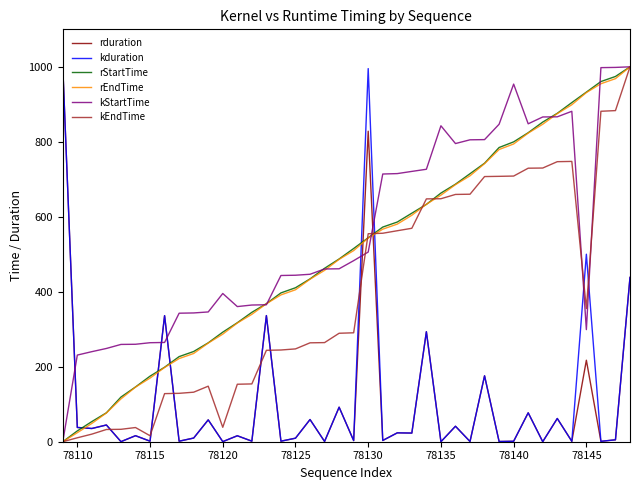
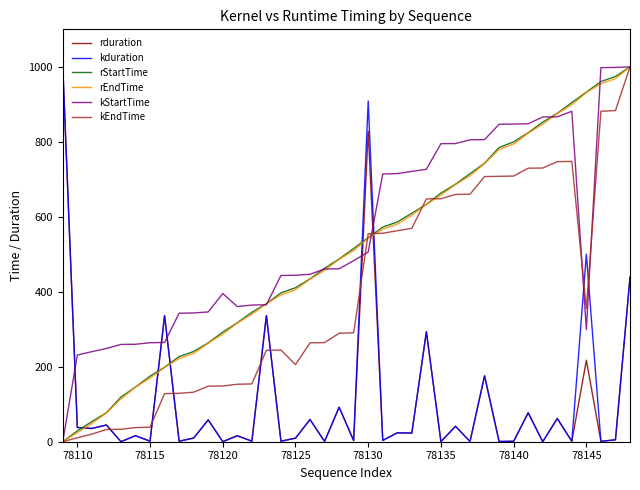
kEndTime, 78115: 20 -> 40
kEndTime, 78120: 40 -> 150
kEndTime, 78125: 250 -> 210
kduration, 78130: 1000 -> 910
kStartTime, 78135: 840 -> 790
kStartTime, 78140: 950 -> 850
